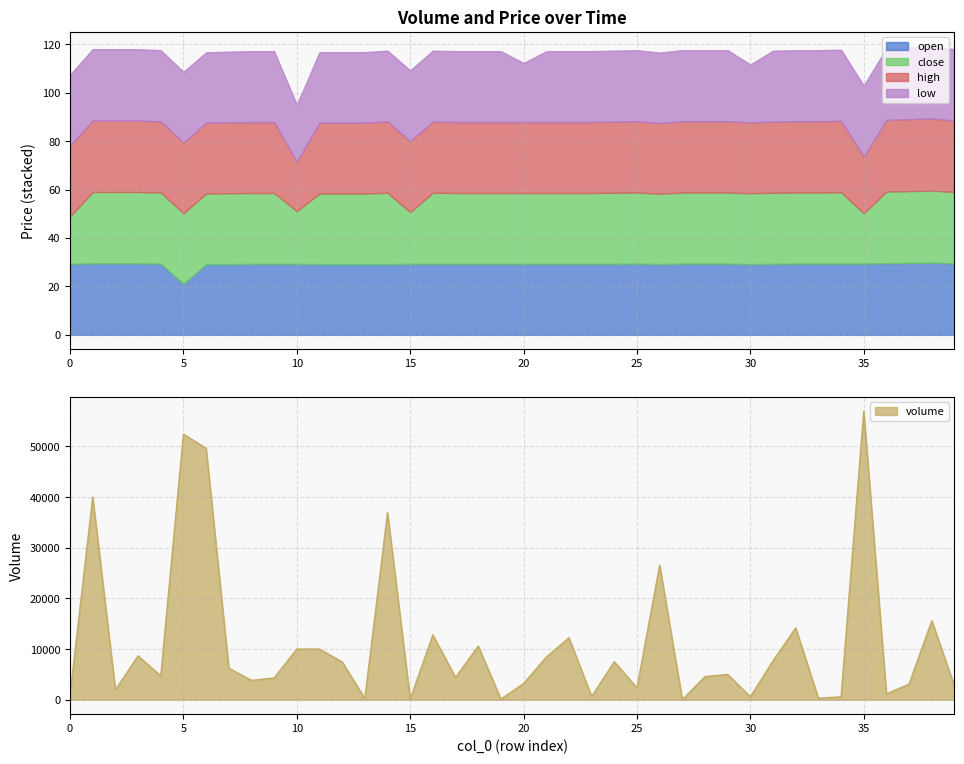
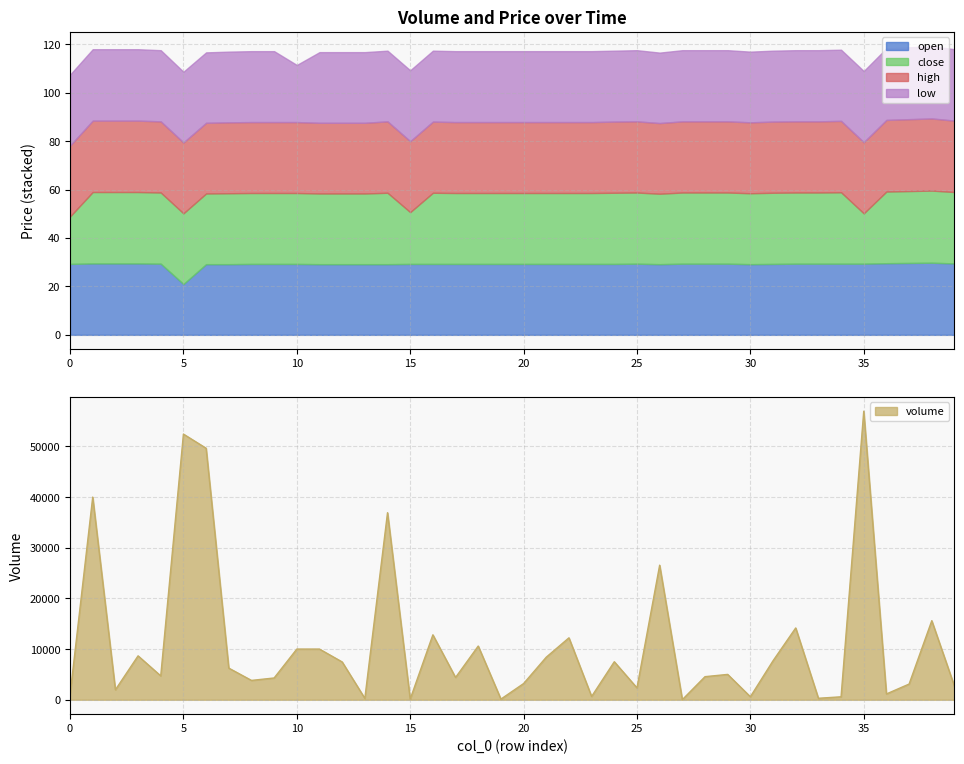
Volume and Price over Time, close, 10: 22 -> 29
Volume and Price over Time, high, 10: 20 -> 29
Volume and Price over Time, low, 20: 24 -> 29
Volume and Price over Time, low, 30: 24 -> 29
Volume and Price over Time, high, 35: 23 -> 29
